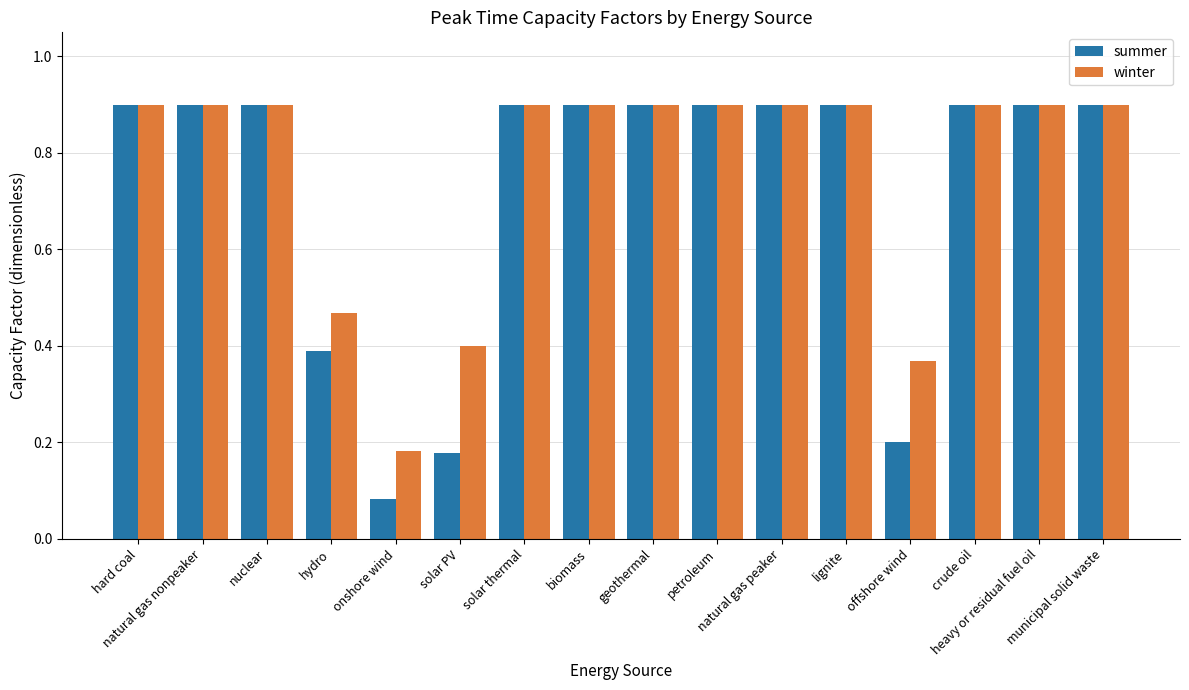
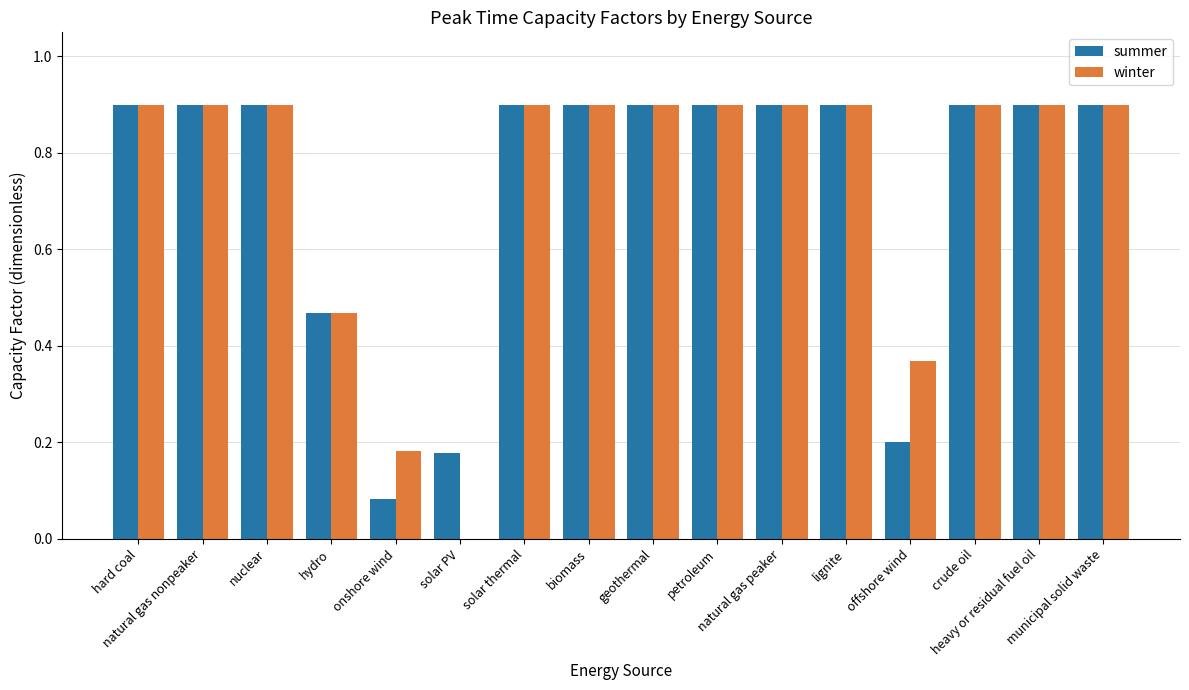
summer, hydro: 0.39 -> 0.47
winter, solar PV: 0.4 -> 0.0
